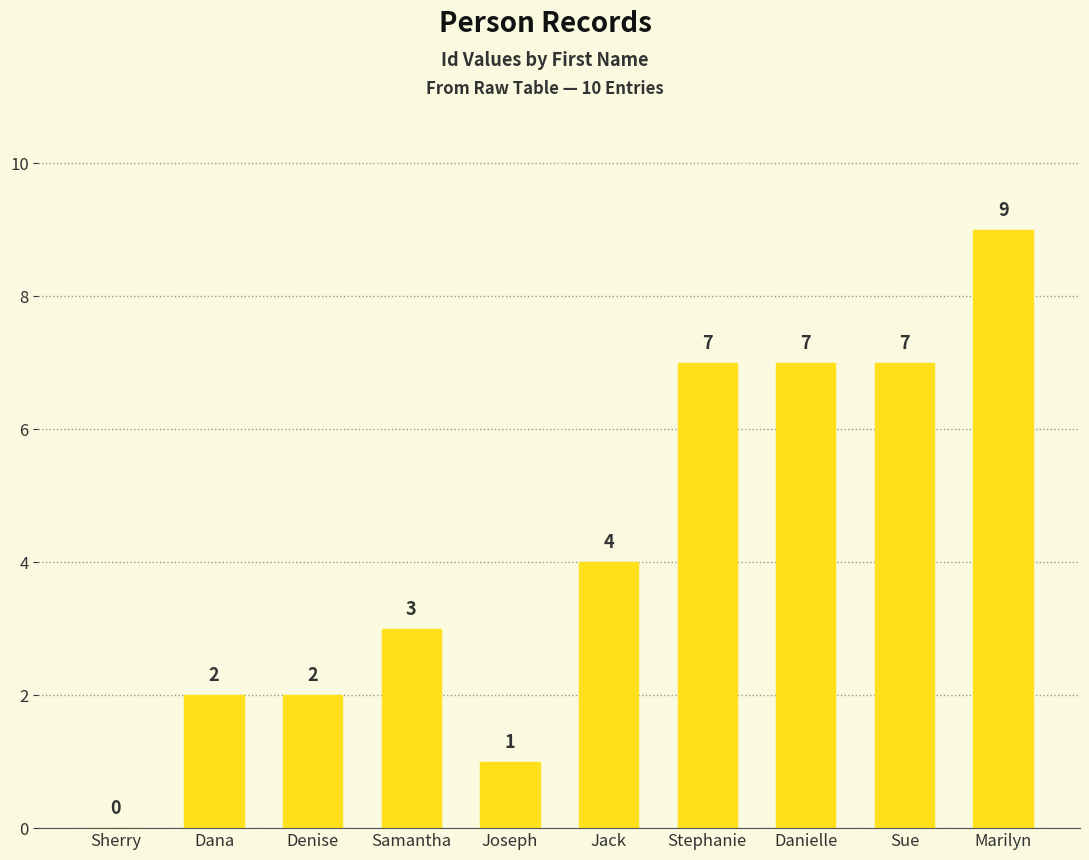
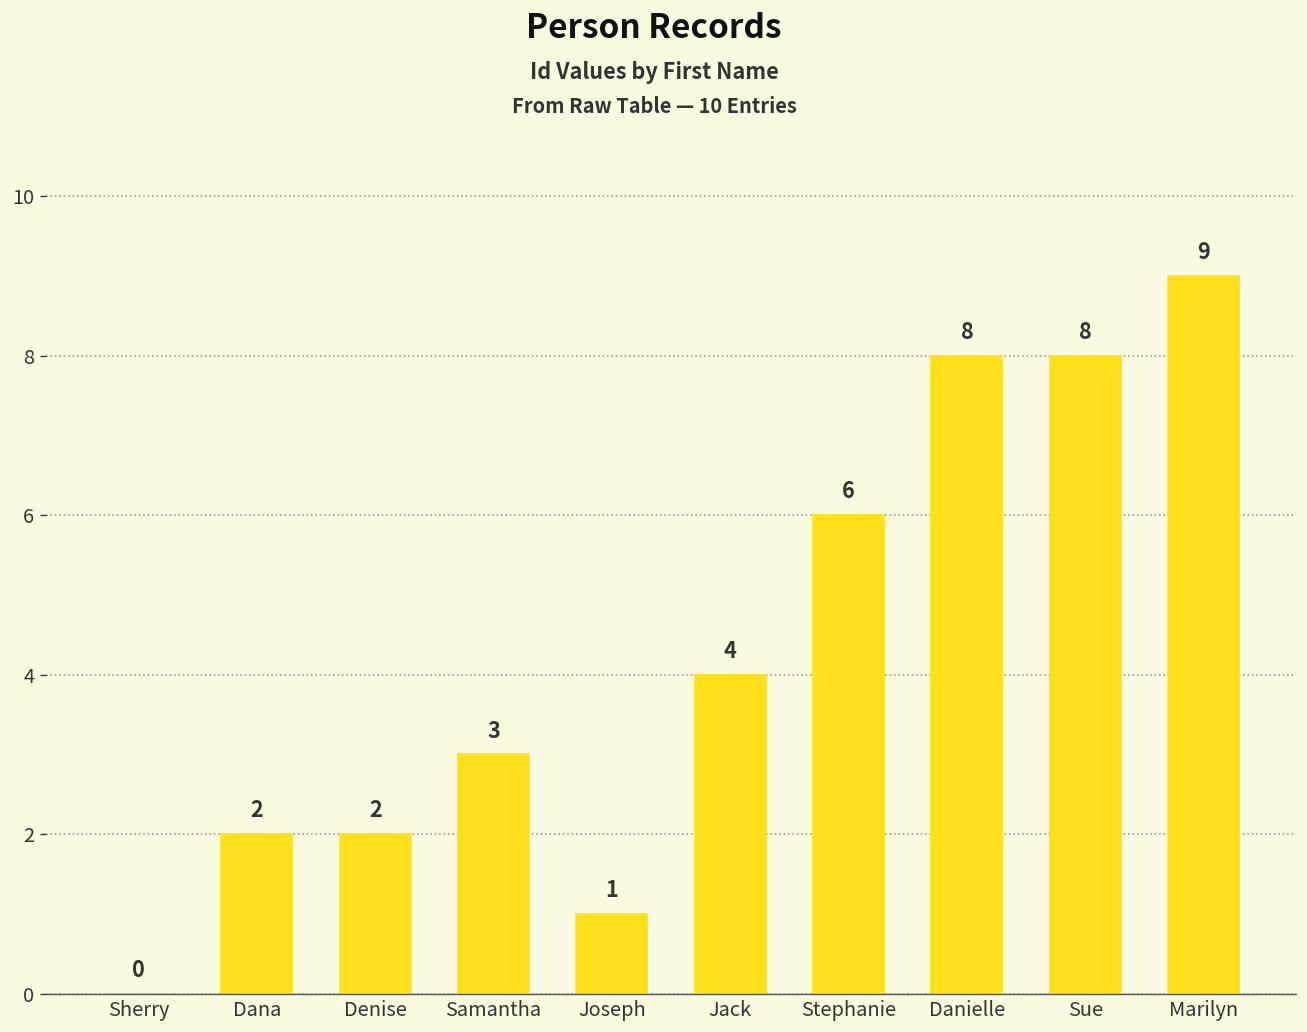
Stephanie: 7 -> 6
Danielle: 7 -> 8
Sue: 7 -> 8
